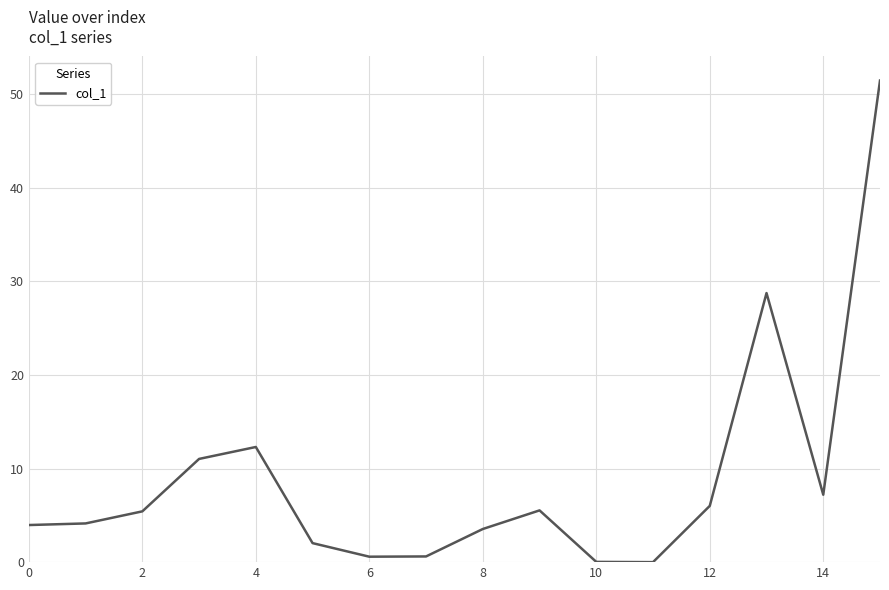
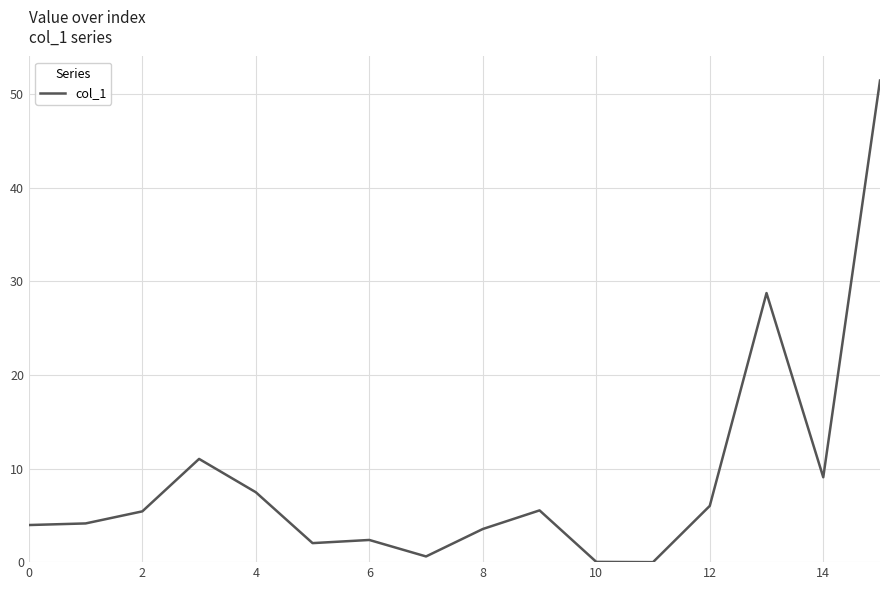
4: 12 -> 7
6: 1 -> 2
14: 7 -> 9
